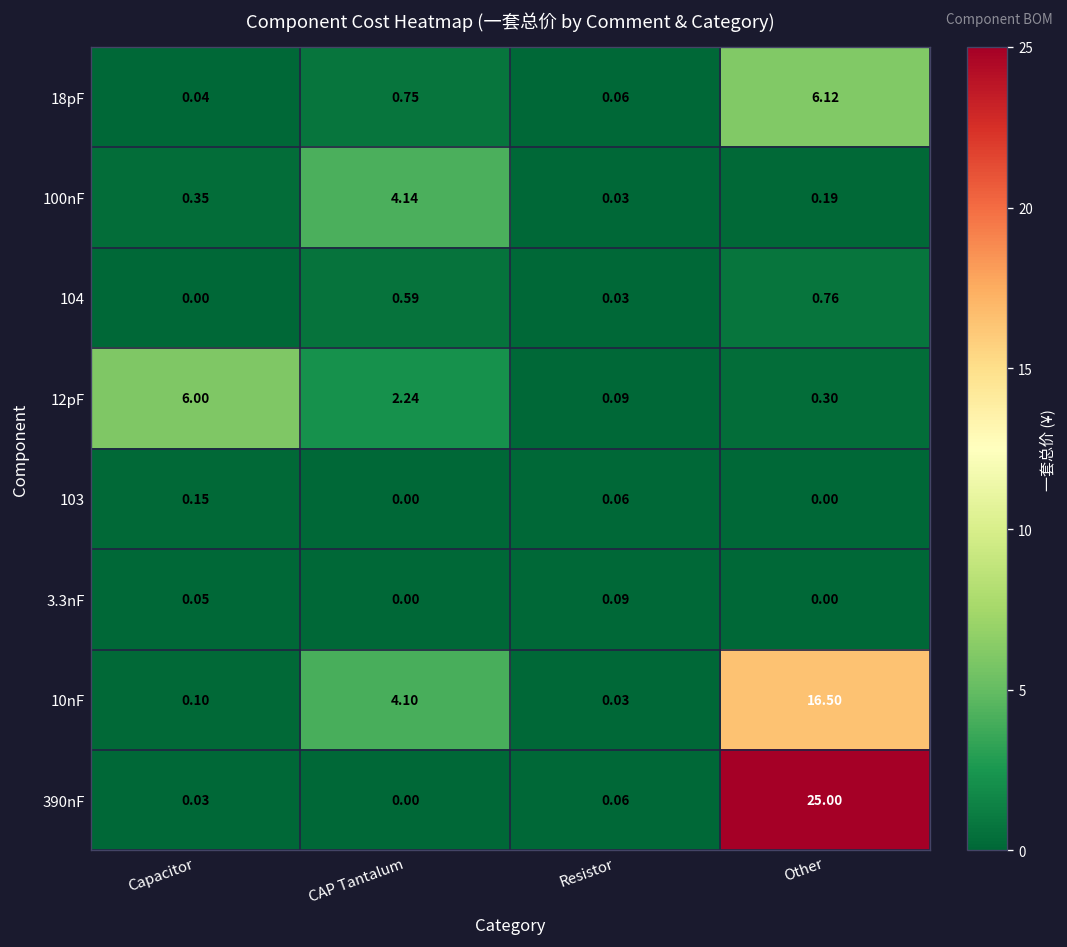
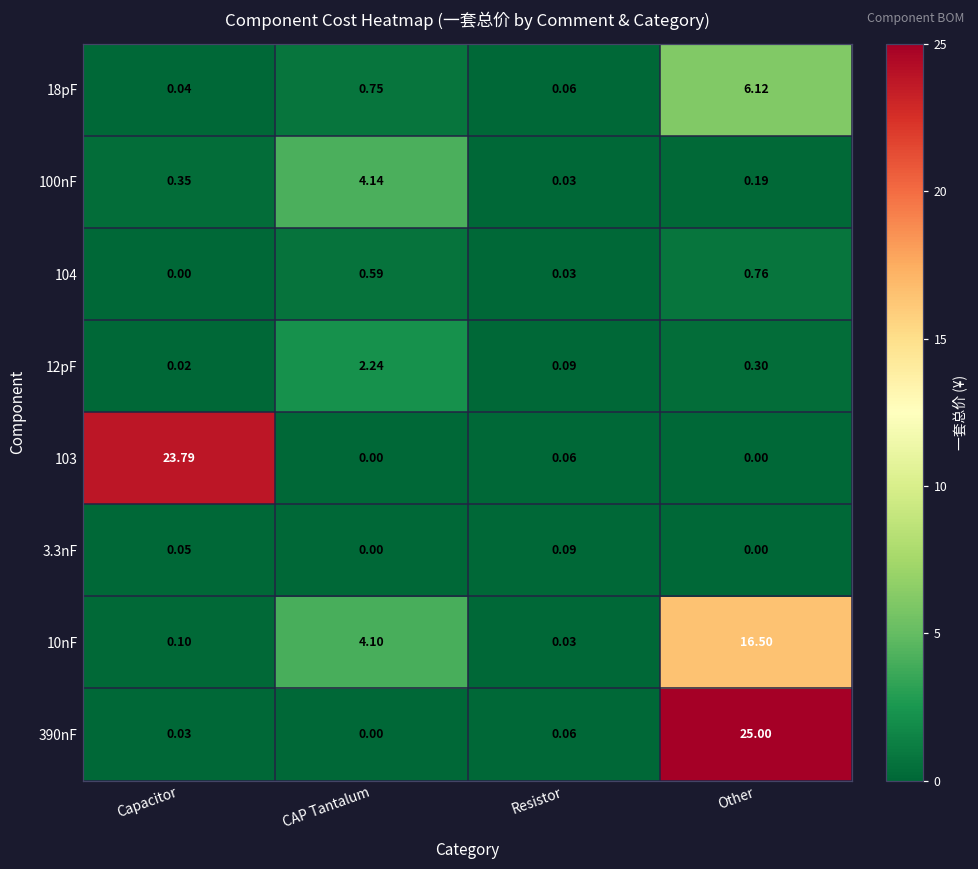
12pF, Capacitor: 6.00 -> 0.02
103, Capacitor: 0.15 -> 23.79
